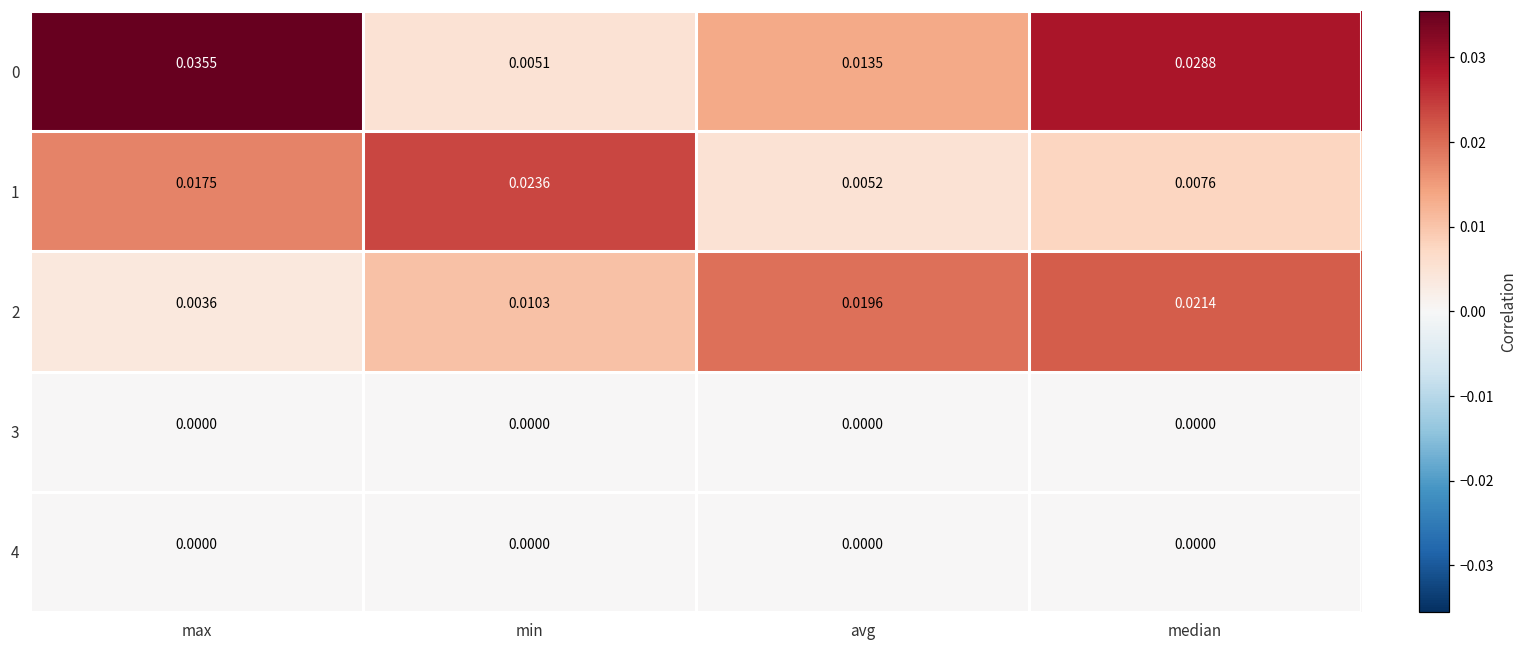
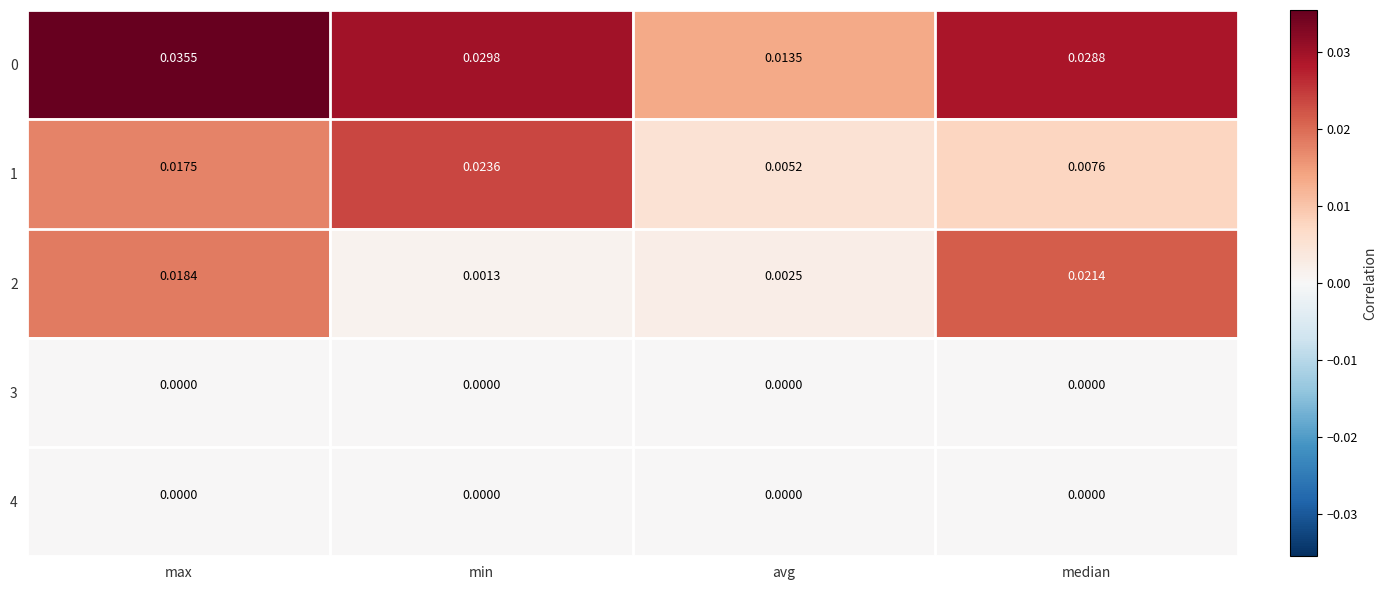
0, min: 0.0051 -> 0.0298
2, max: 0.0036 -> 0.0184
2, min: 0.0103 -> 0.0013
2, avg: 0.0196 -> 0.0025
